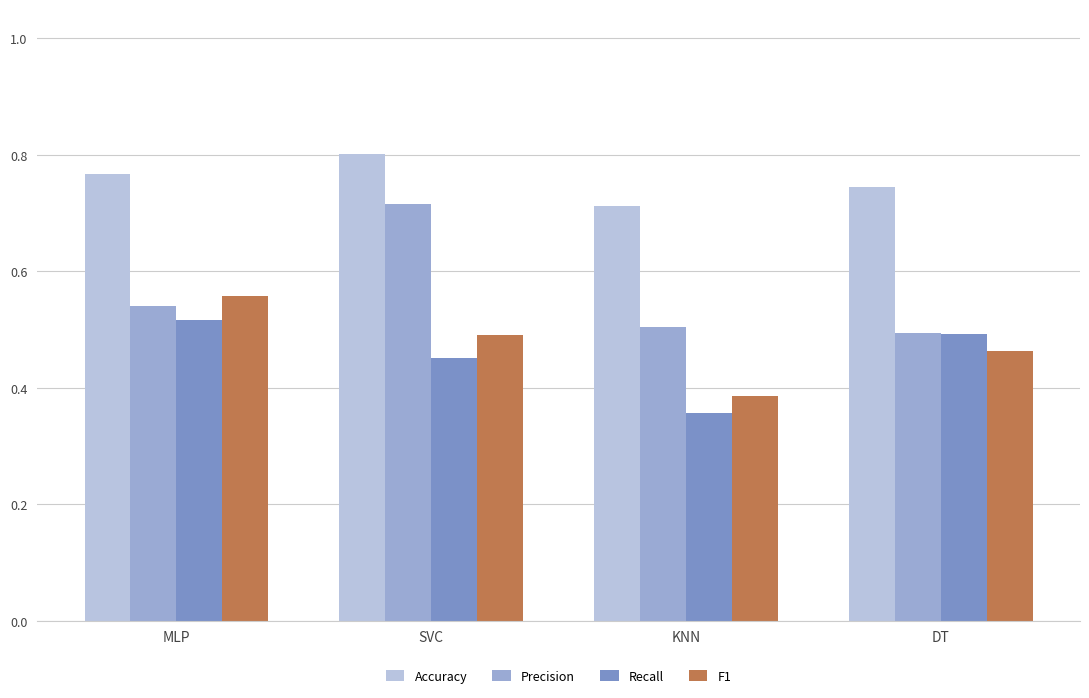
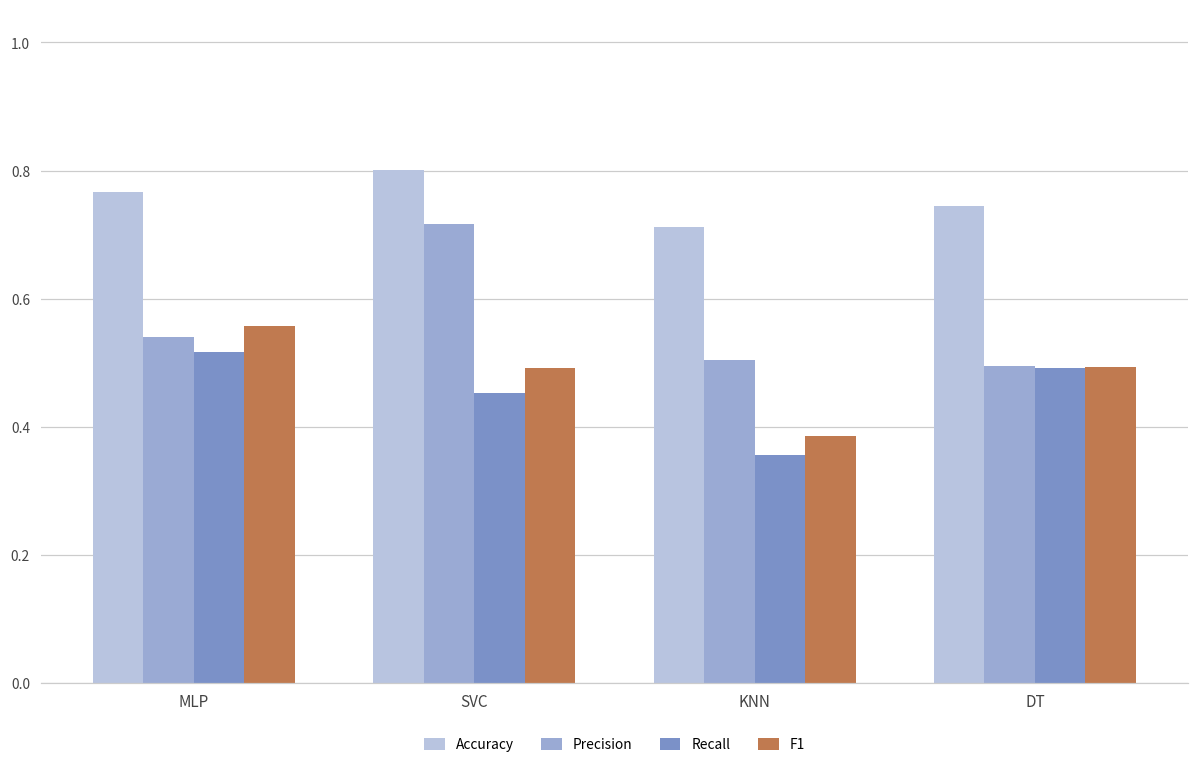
F1, DT: 0.46 -> 0.49
